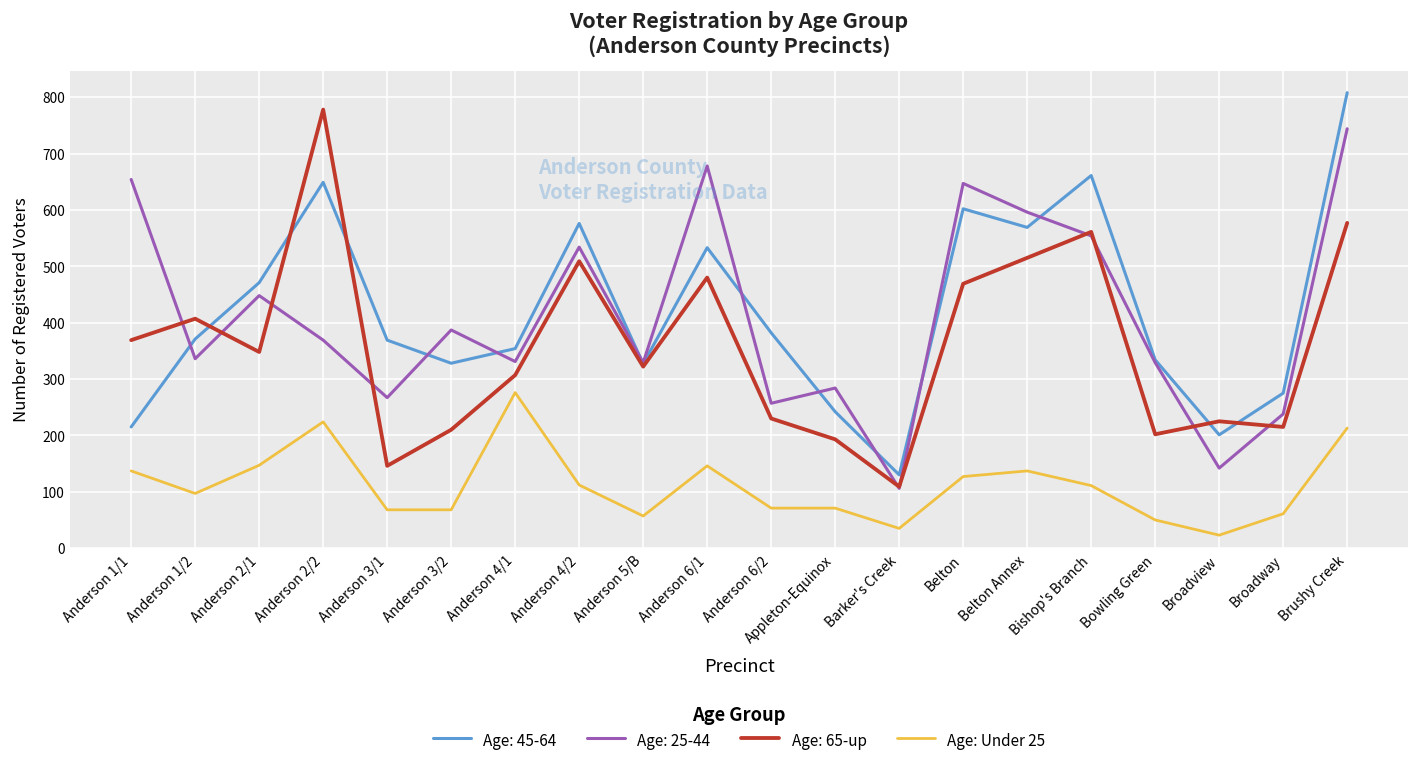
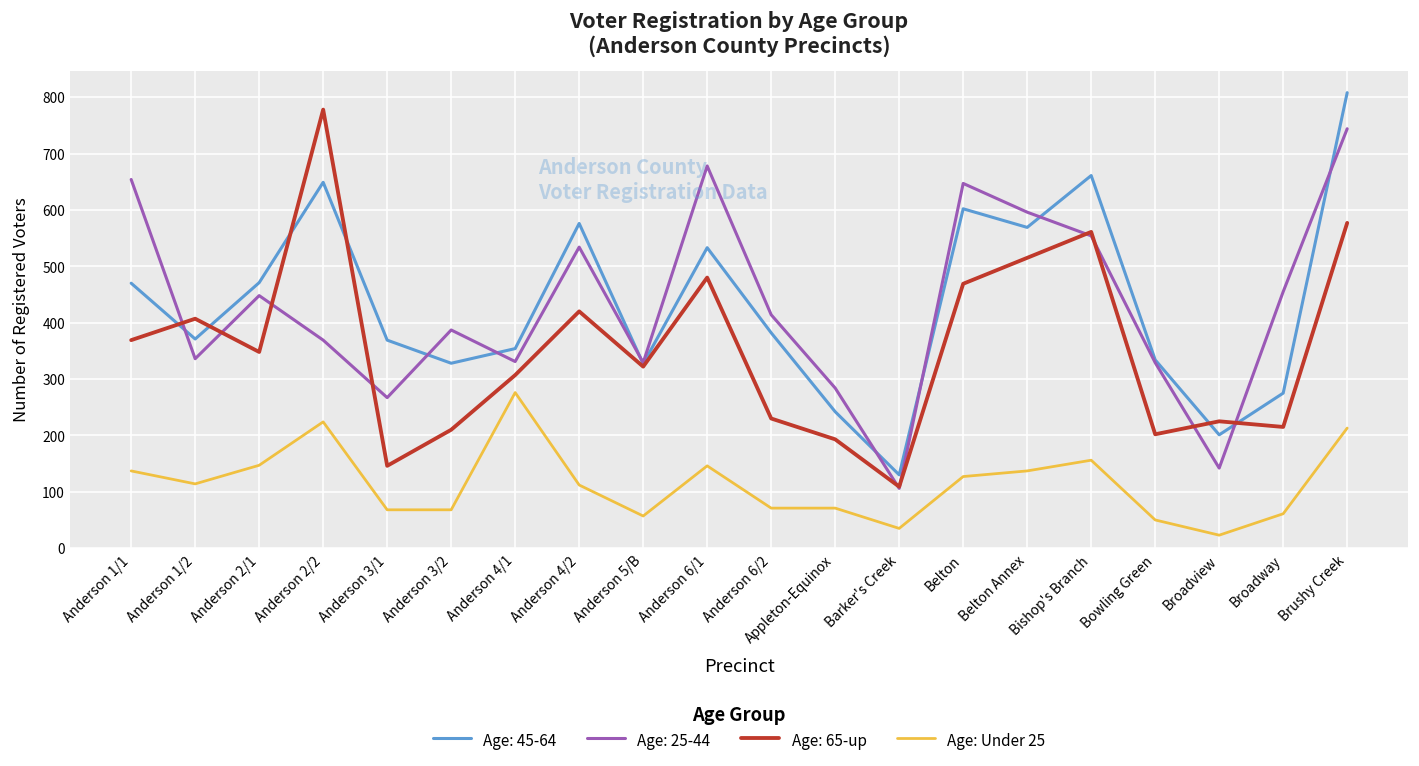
Age: 45-64, Anderson 1/1: 220 -> 470
Age: Under 25, Anderson 1/2: 100 -> 110
Age: 65-up, Anderson 4/2: 510 -> 420
Age: 25-44, Anderson 6/2: 260 -> 410
Age: Under 25, Bishop's Branch: 110 -> 160
Age: 25-44, Broadway: 240 -> 460
